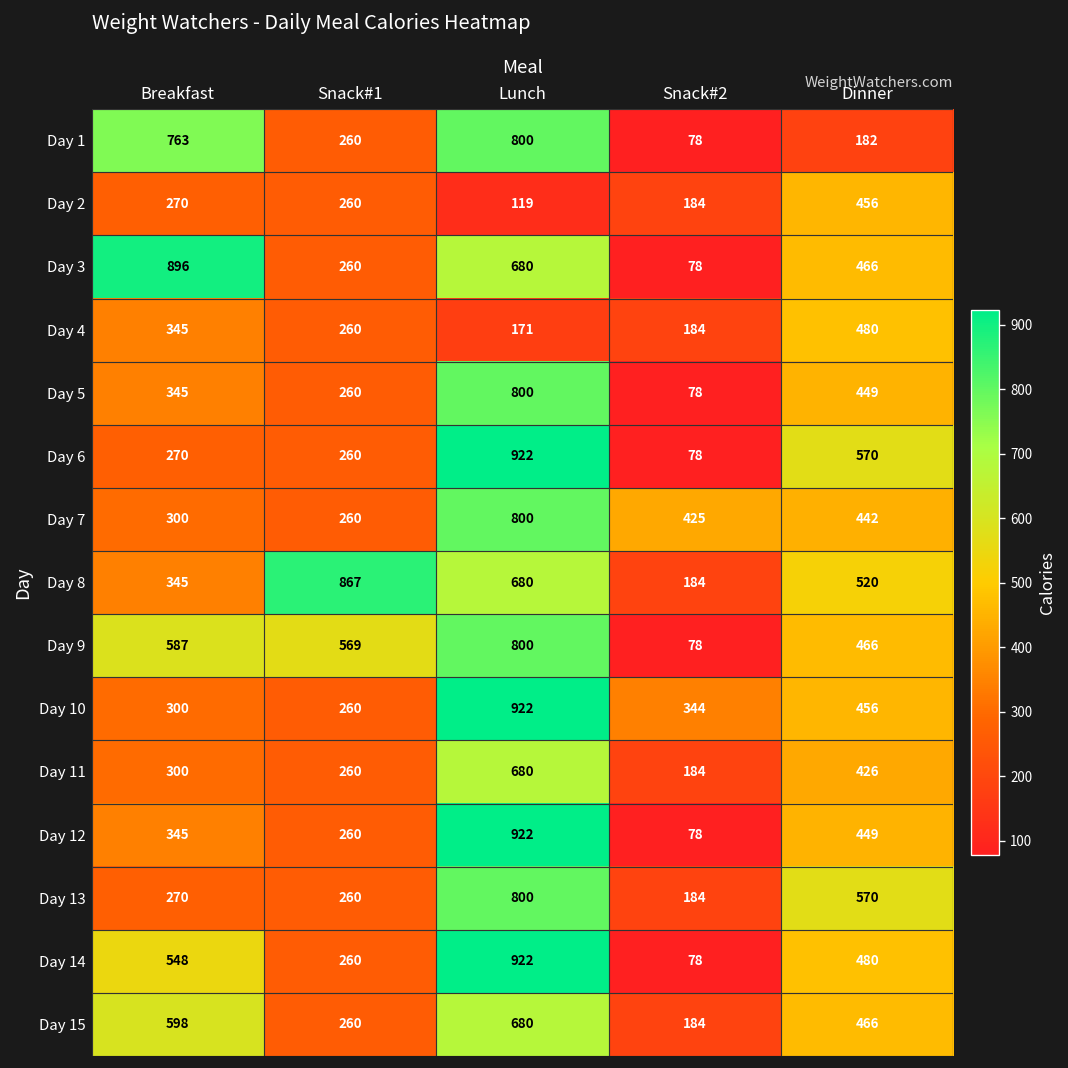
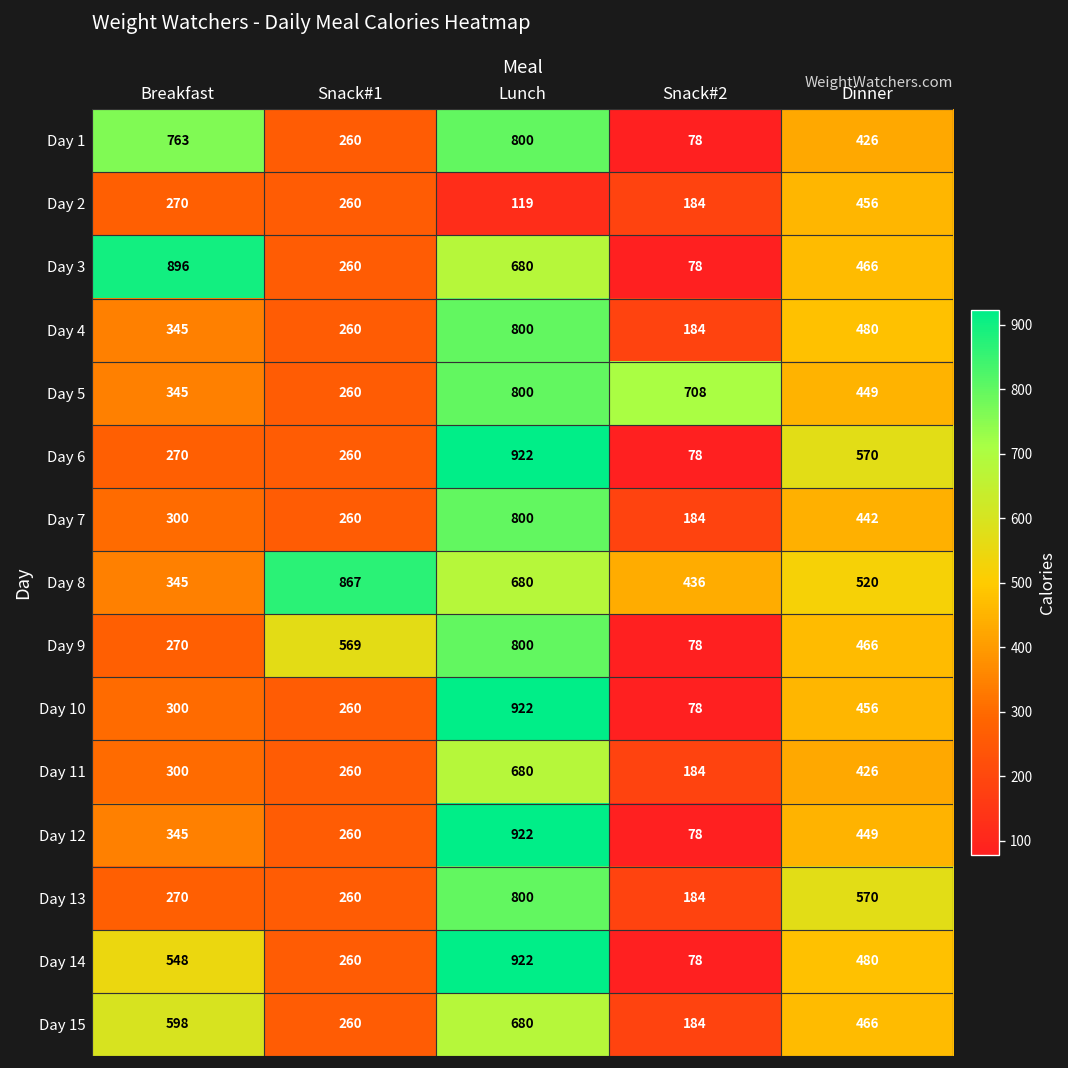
Day 1, Dinner: 182 -> 426
Day 4, Lunch: 171 -> 800
Day 5, Snack#2: 78 -> 708
Day 7, Snack#2: 425 -> 184
Day 8, Snack#2: 184 -> 436
Day 9, Breakfast: 587 -> 270
Day 10, Snack#2: 344 -> 78
